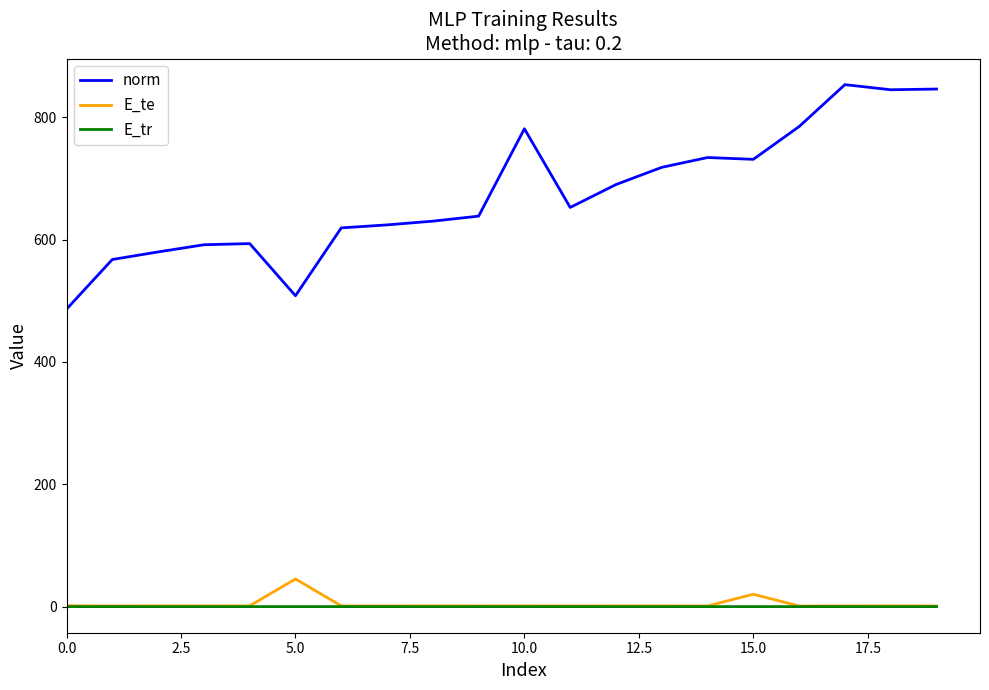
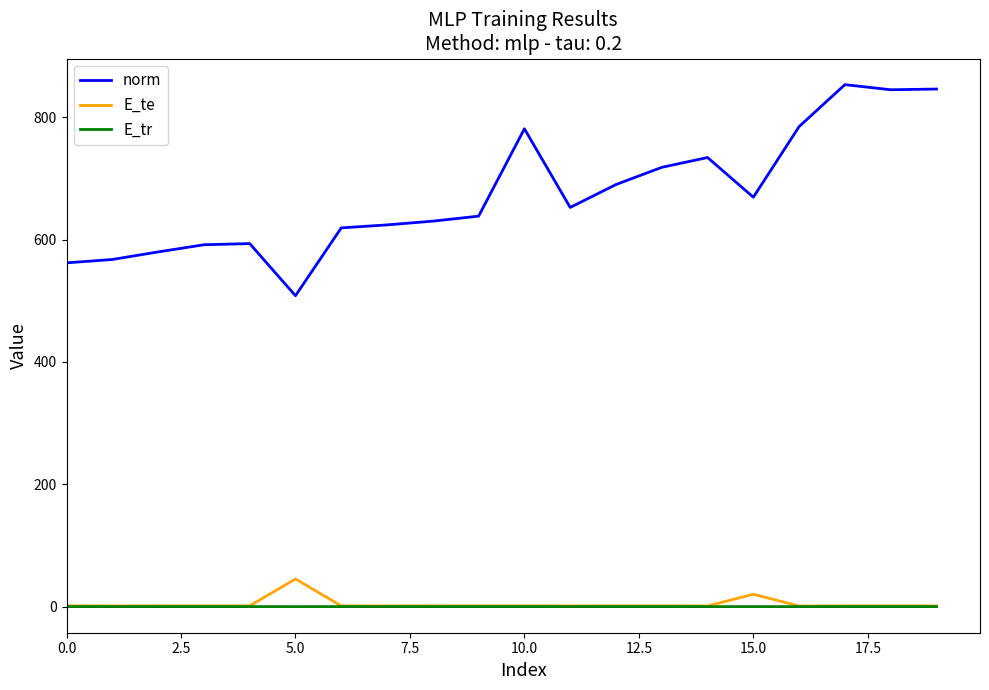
norm, 0.0: 490 -> 560
norm, 15.0: 730 -> 670
